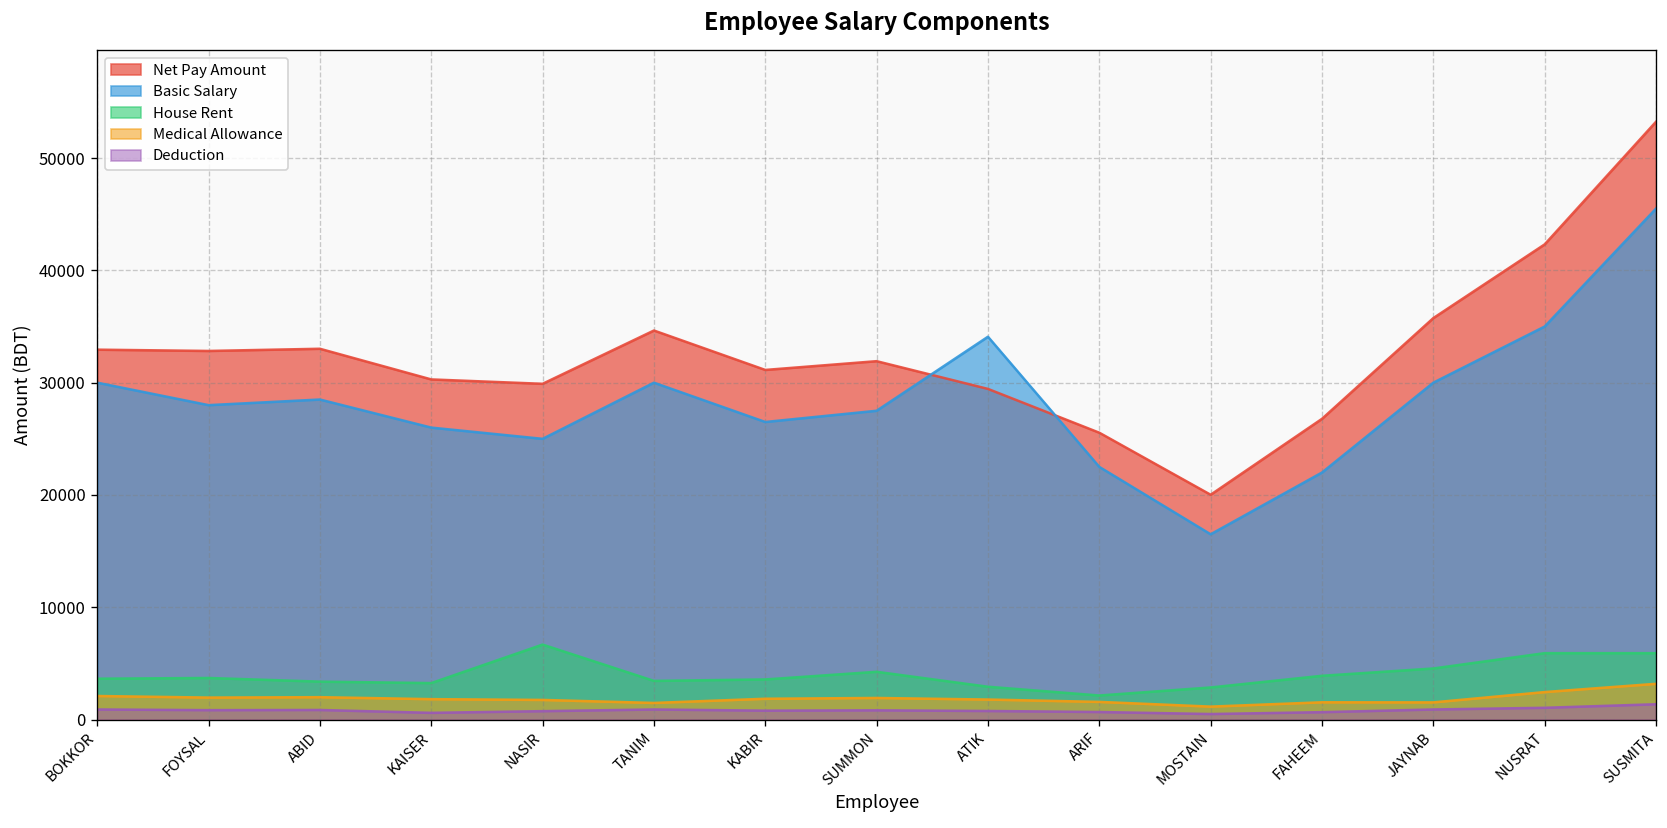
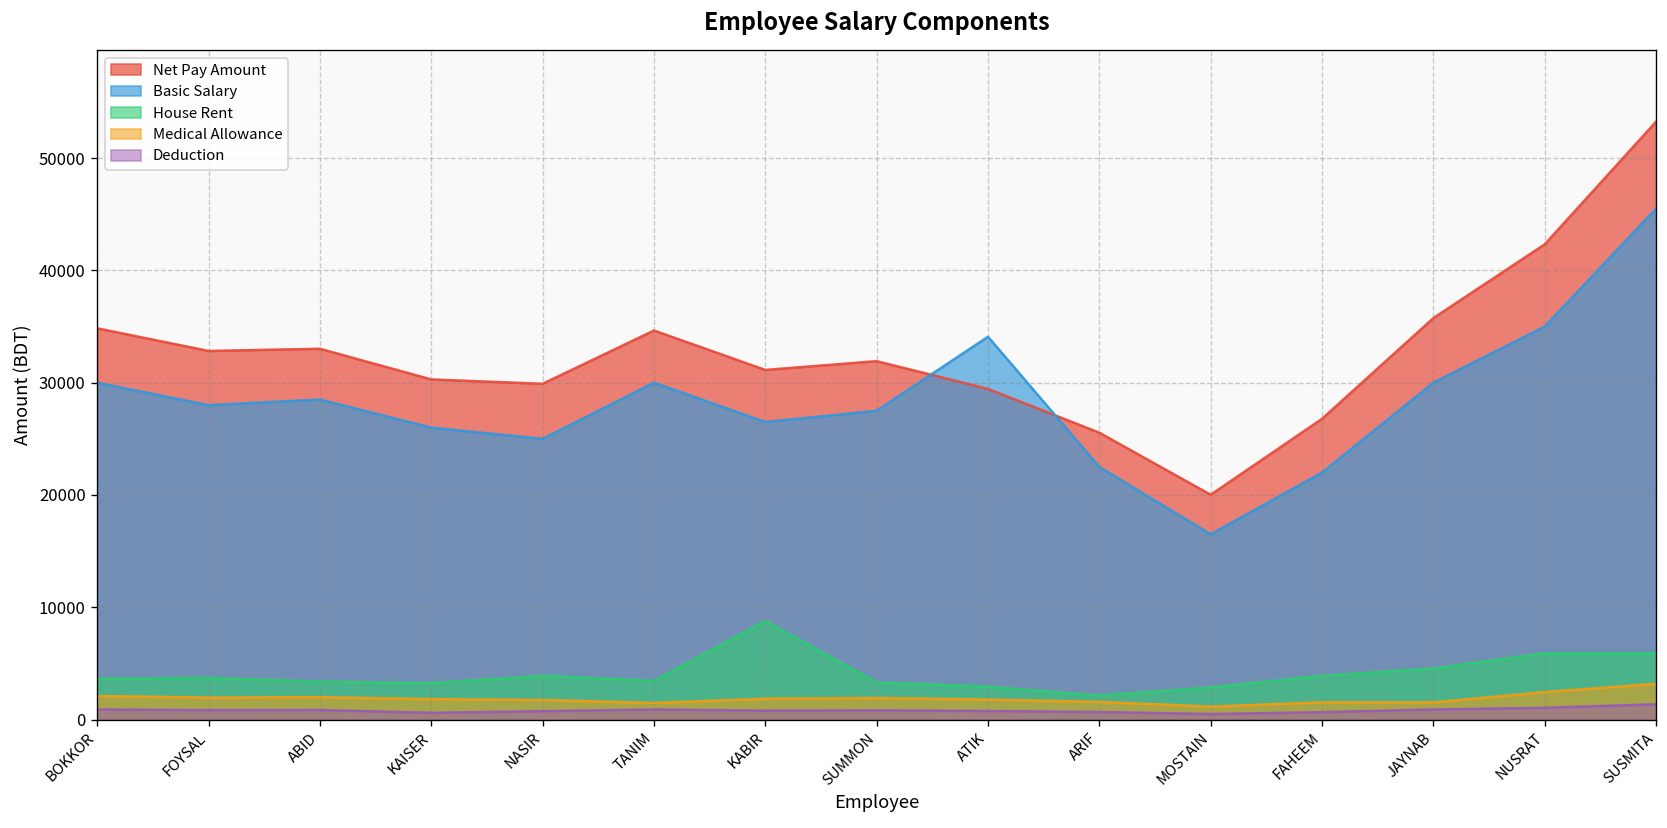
Net Pay Amount, BOKKOR: 33000 -> 35000
House Rent, NASIR: 7000 -> 4000
House Rent, KABIR: 4000 -> 9000
House Rent, SUMMON: 4000 -> 3000
